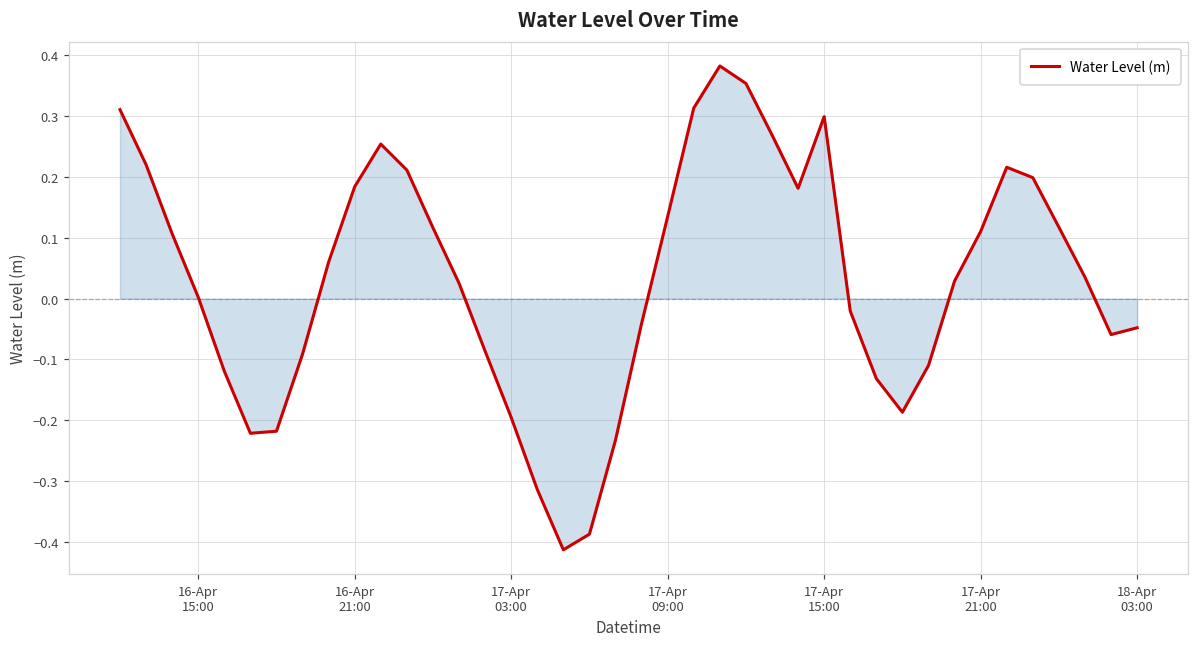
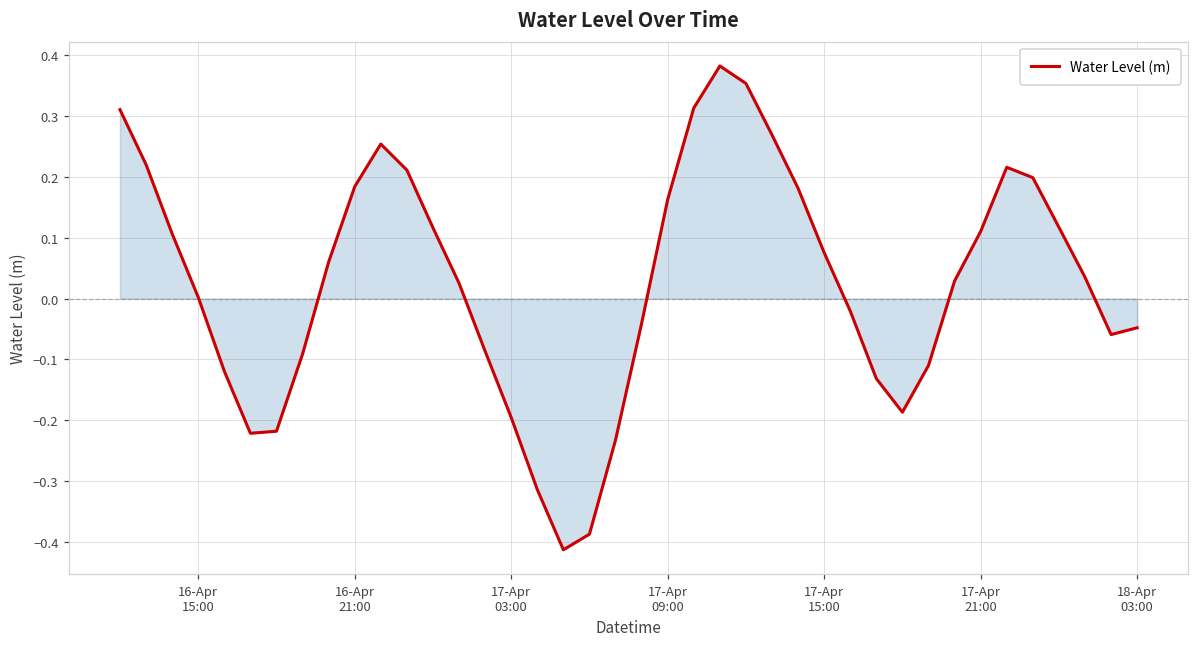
Water Level (m), 17-Apr 09:00: 0.14 -> 0.16
Water Level (m), 17-Apr 15:00: 0.30 -> 0.08
